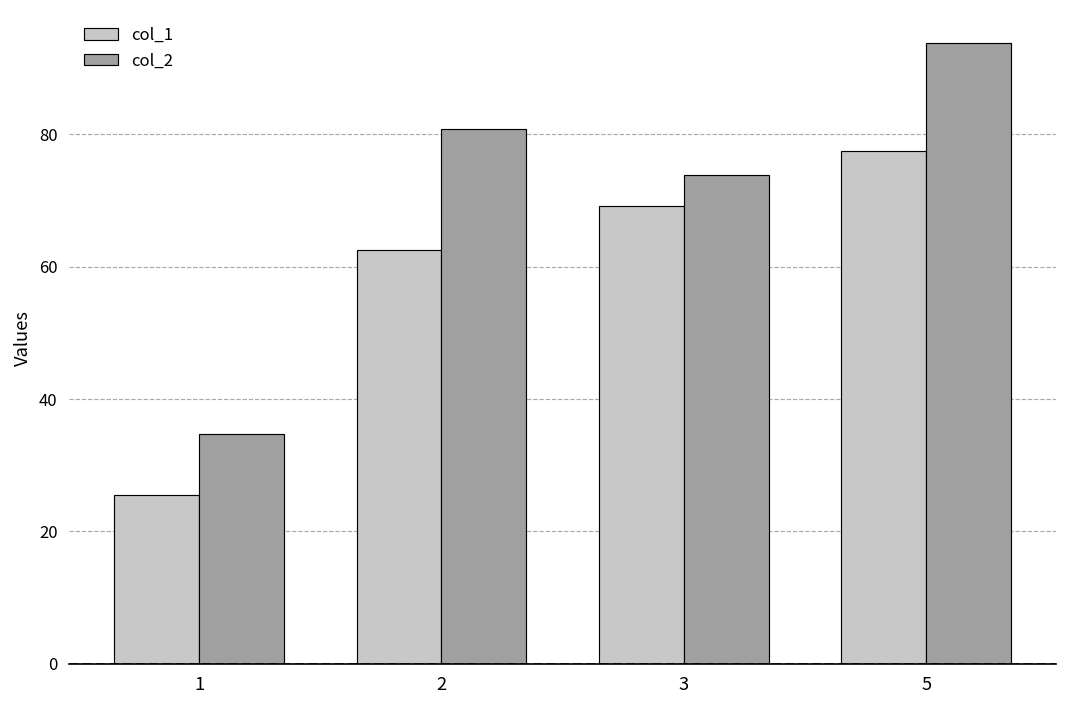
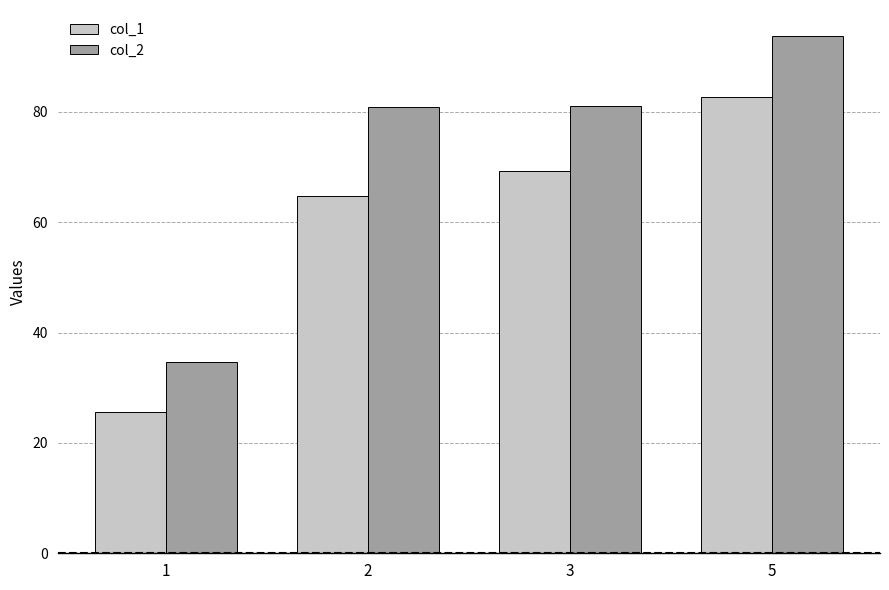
col_1, 2: 63 -> 65
col_2, 3: 74 -> 81
col_1, 5: 77 -> 83
